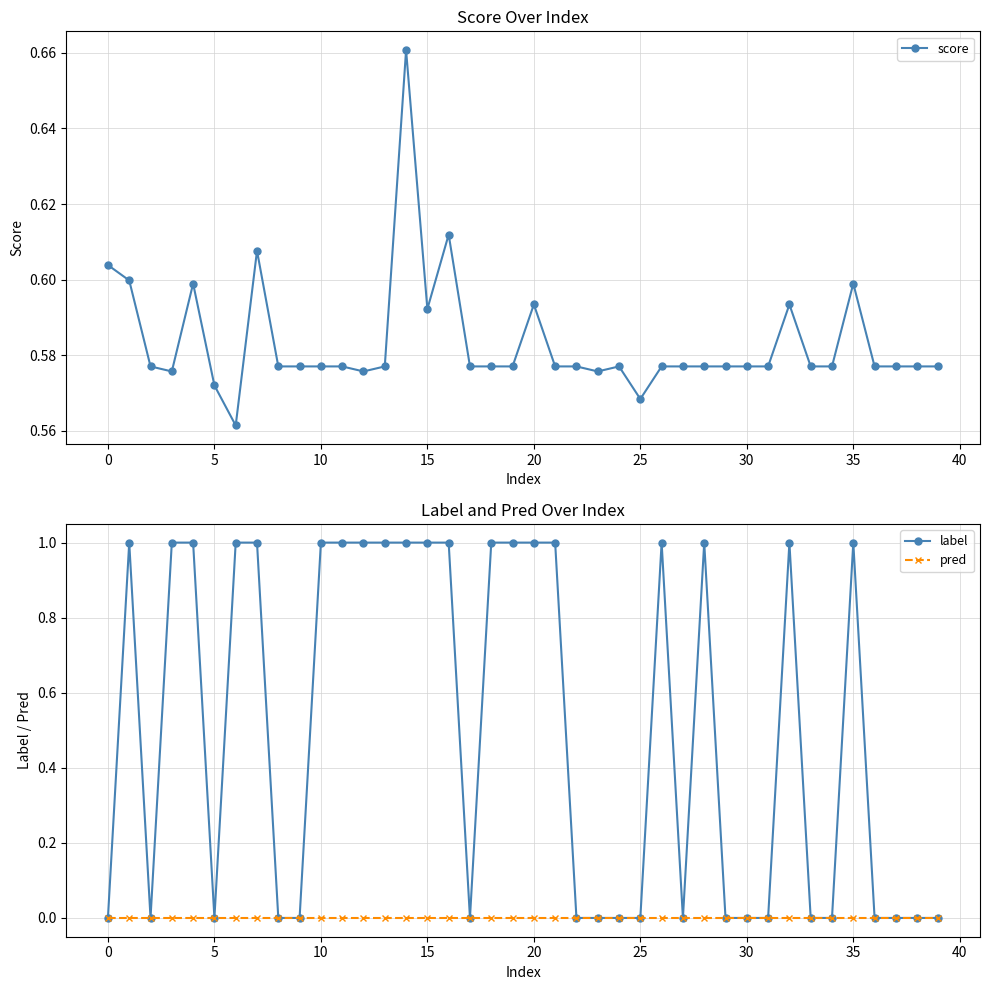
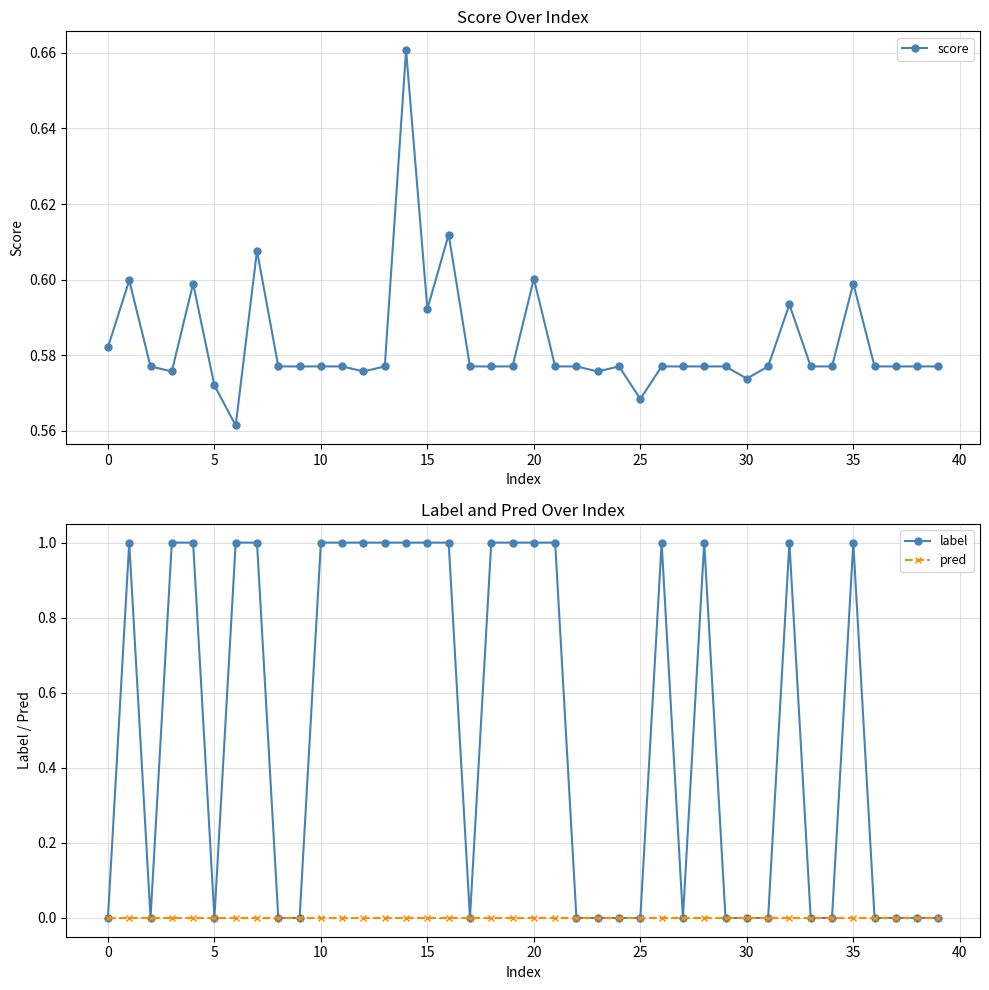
Score Over Index, 0: 0.604 -> 0.582
Score Over Index, 20: 0.593 -> 0.600
Score Over Index, 30: 0.577 -> 0.574
